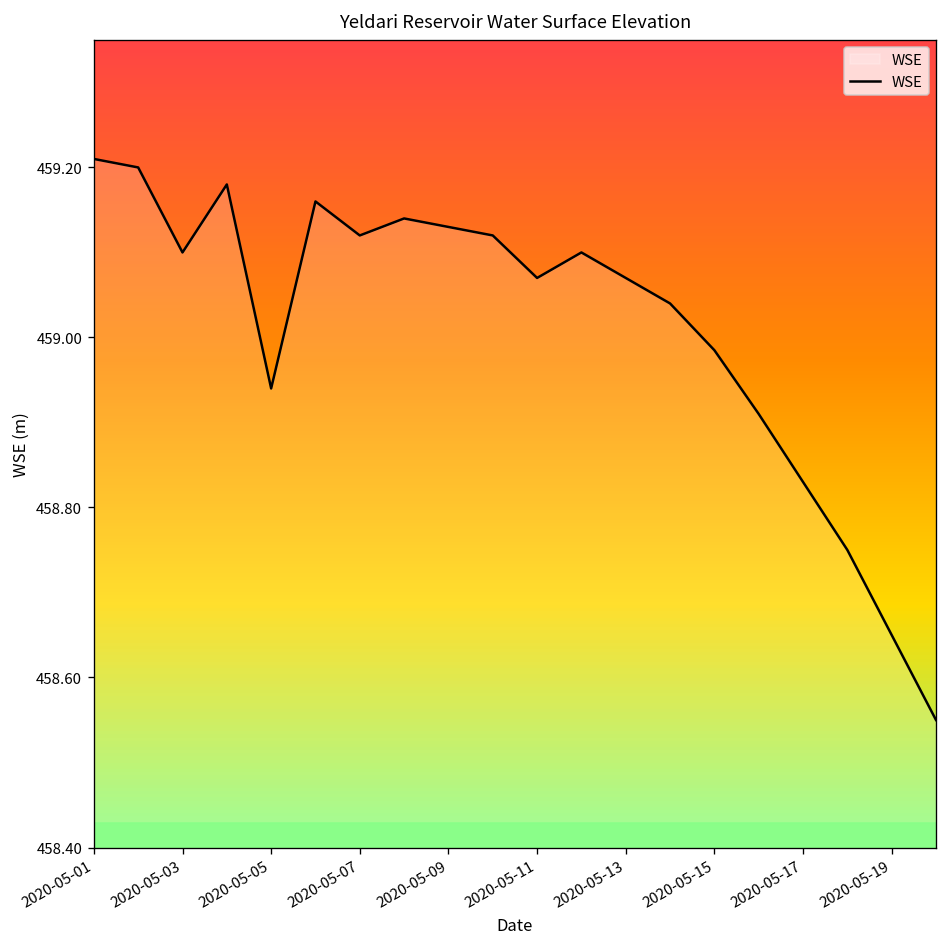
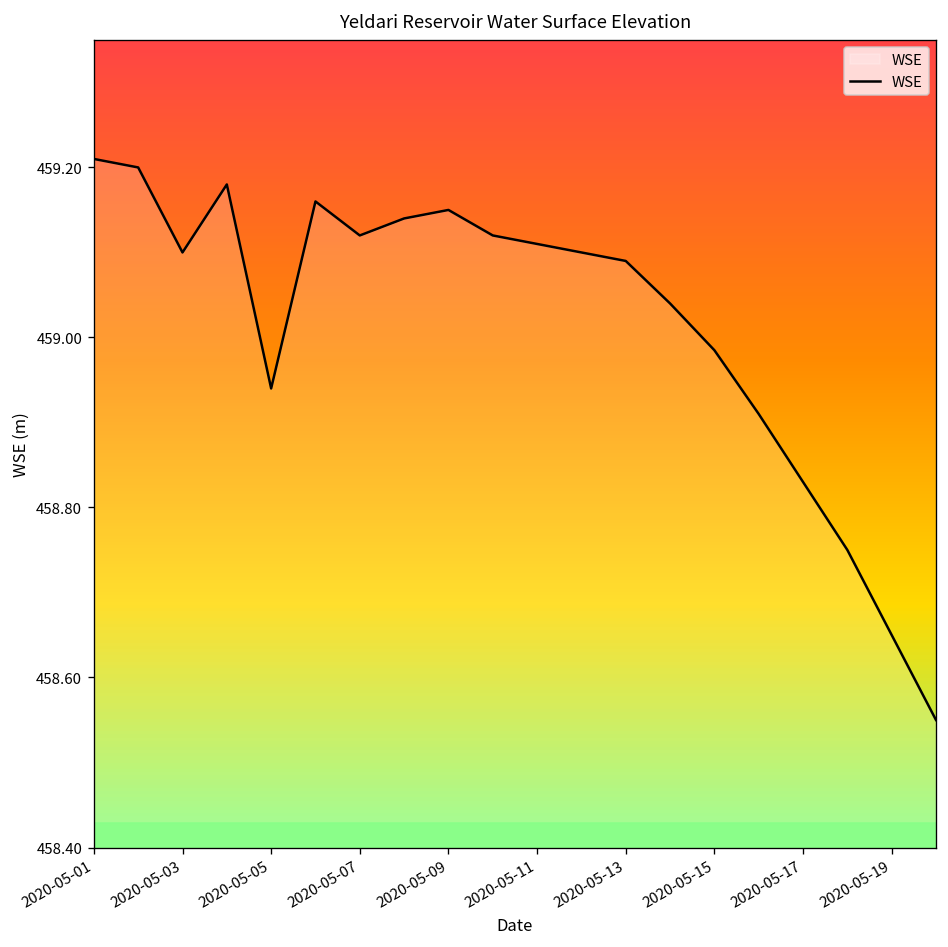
2020-05-09: 459.13 -> 459.15
2020-05-11: 459.07 -> 459.11
2020-05-13: 459.07 -> 459.09
